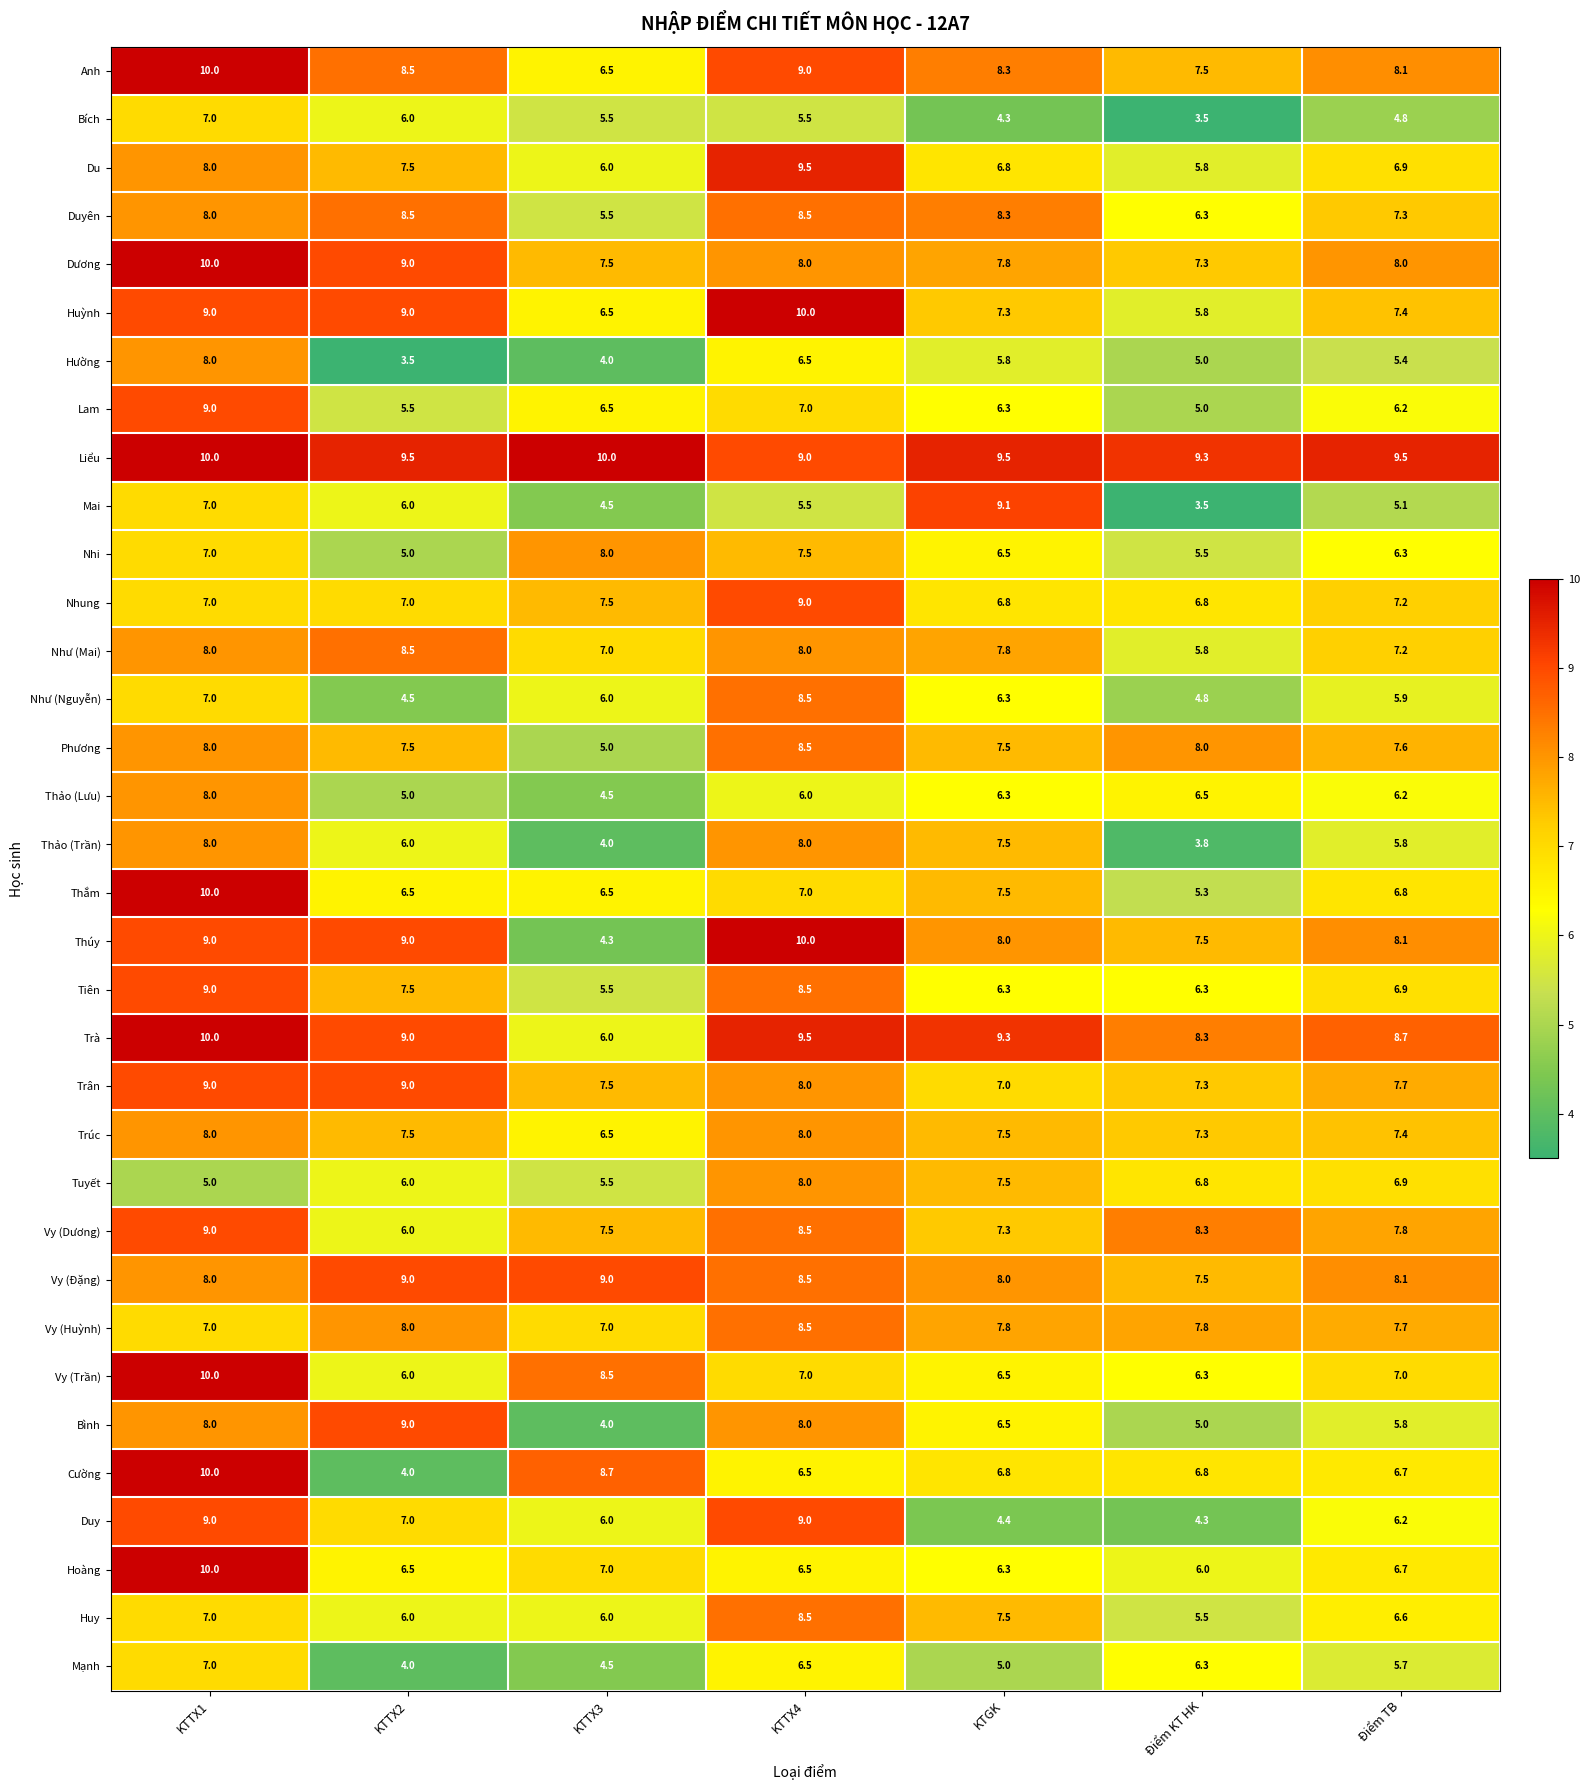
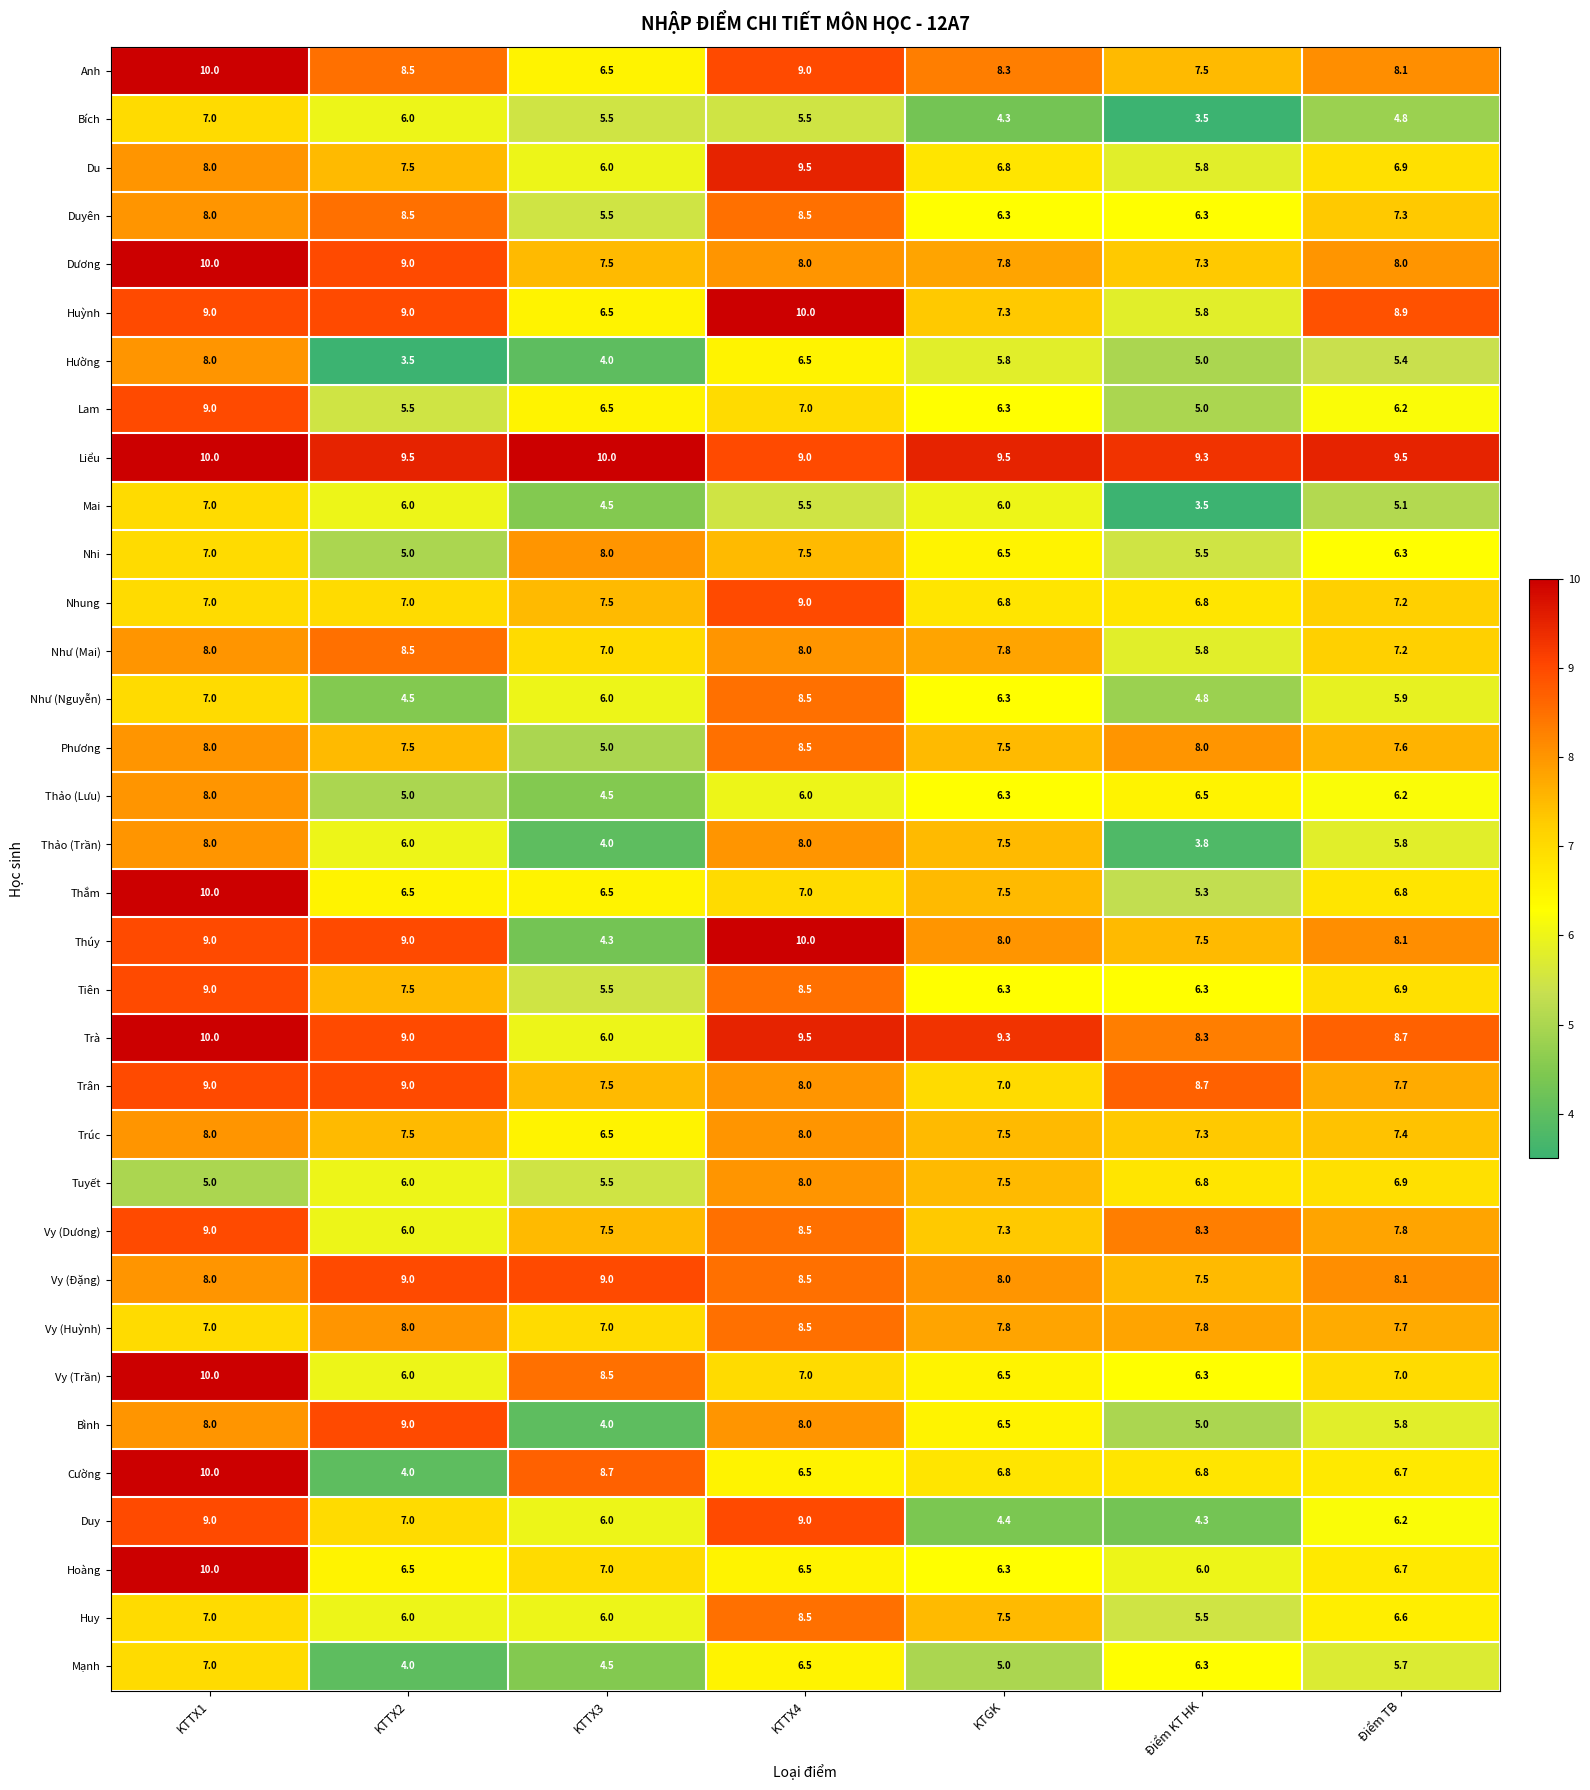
Duyên, KTGK: 8.3 -> 6.3
Huỳnh, Điểm TB: 7.4 -> 8.9
Mai, KTGK: 9.1 -> 6.0
Trân, Điểm KT HK: 7.3 -> 8.7
